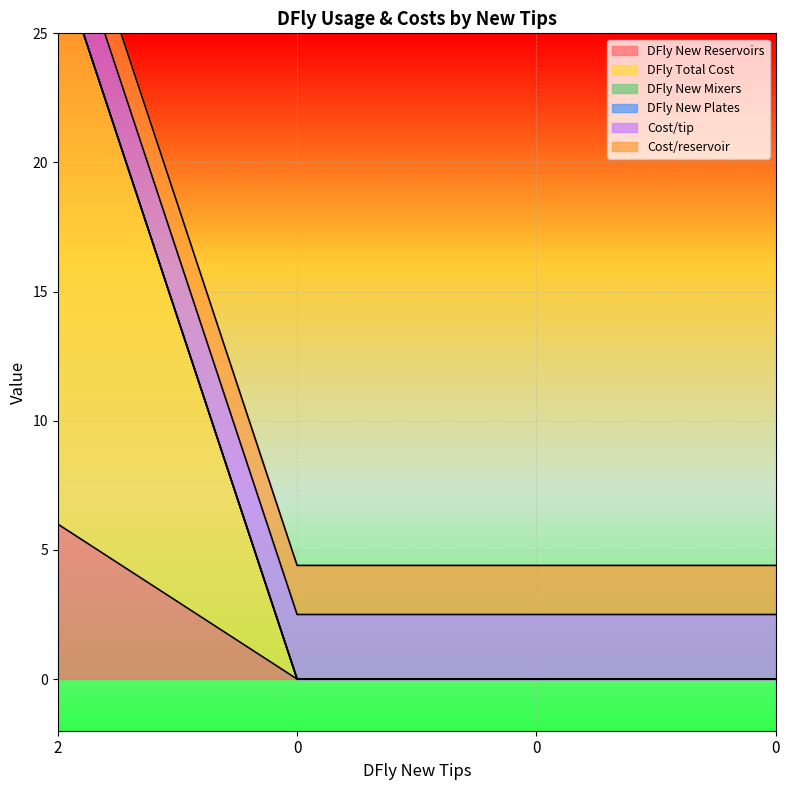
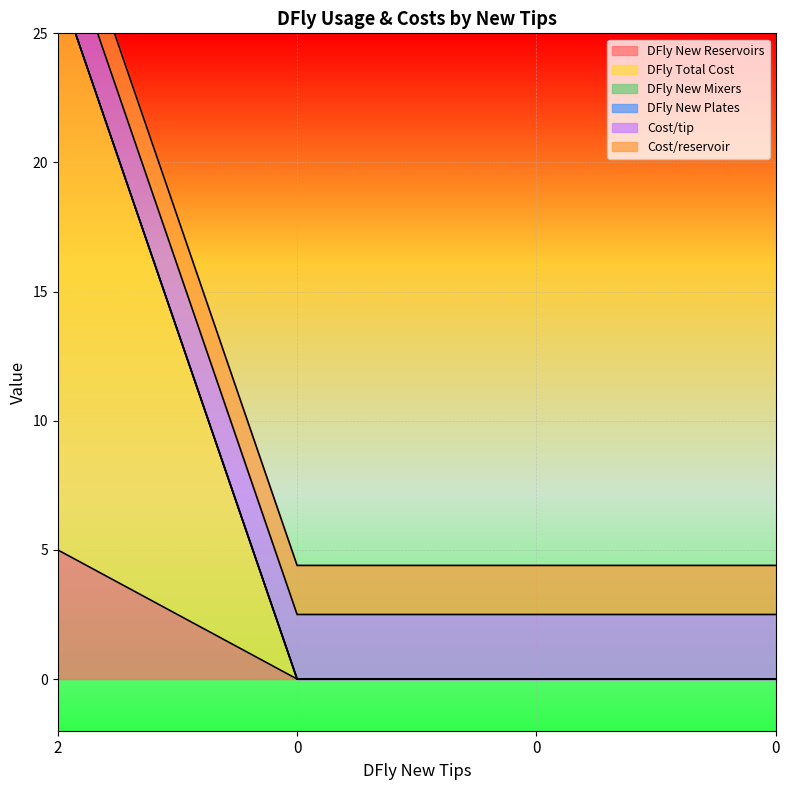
DFly New Reservoirs, 2: 6 -> 5
